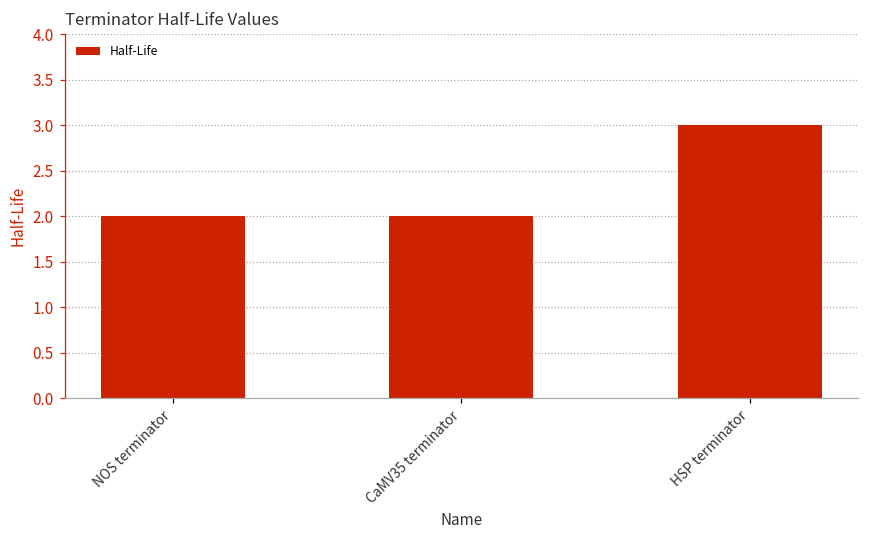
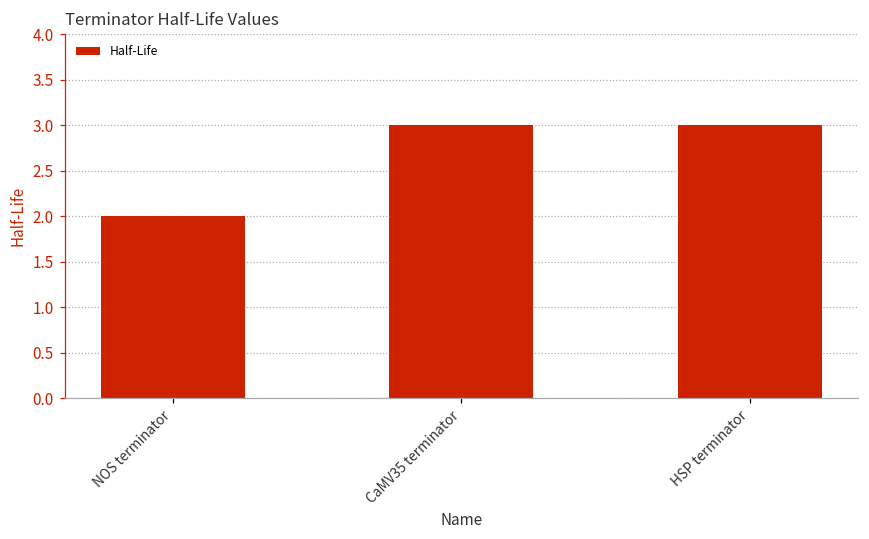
CaMV35 terminator: 2 -> 3
